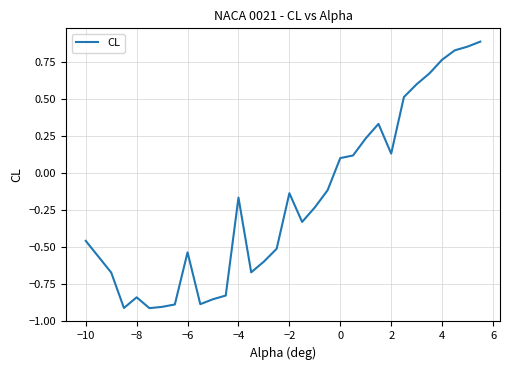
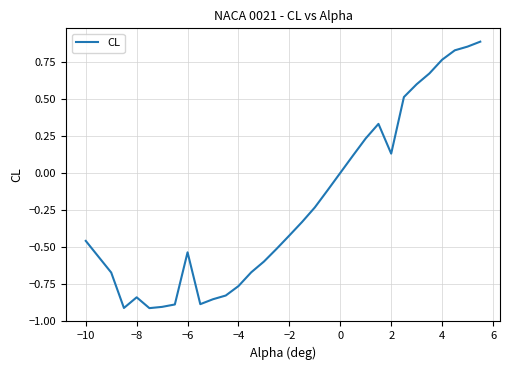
−4: -0.17 -> -0.76
−2: -0.14 -> -0.42
0: 0.1 -> 0.0
